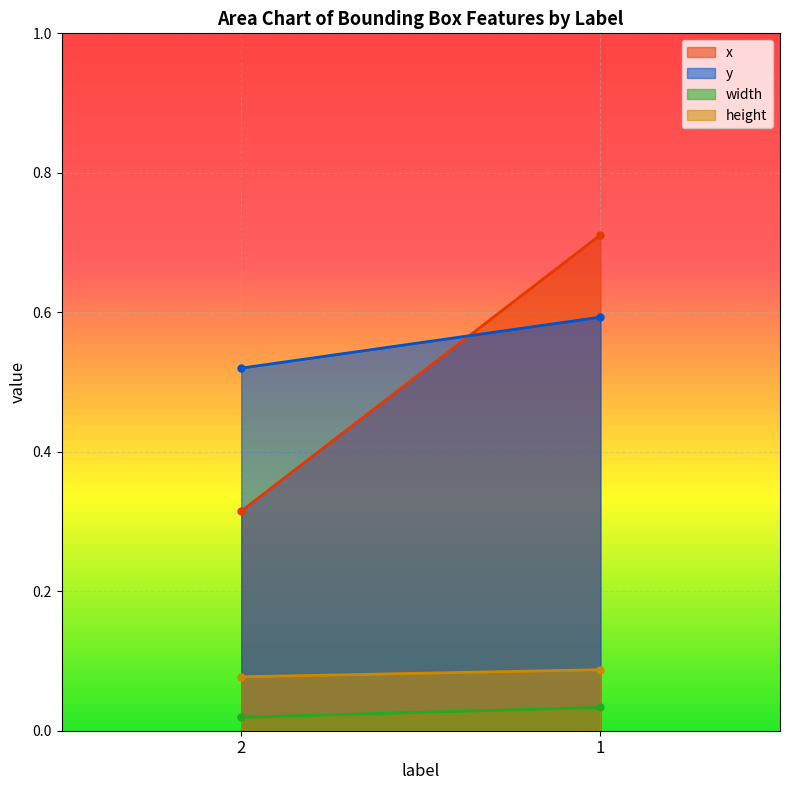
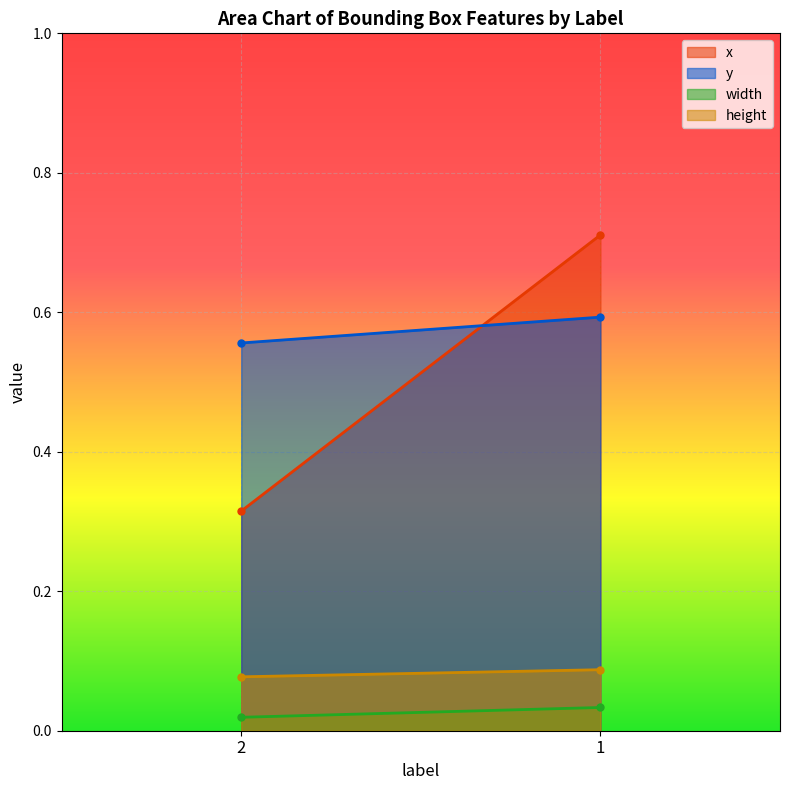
y, 2: 0.52 -> 0.56
